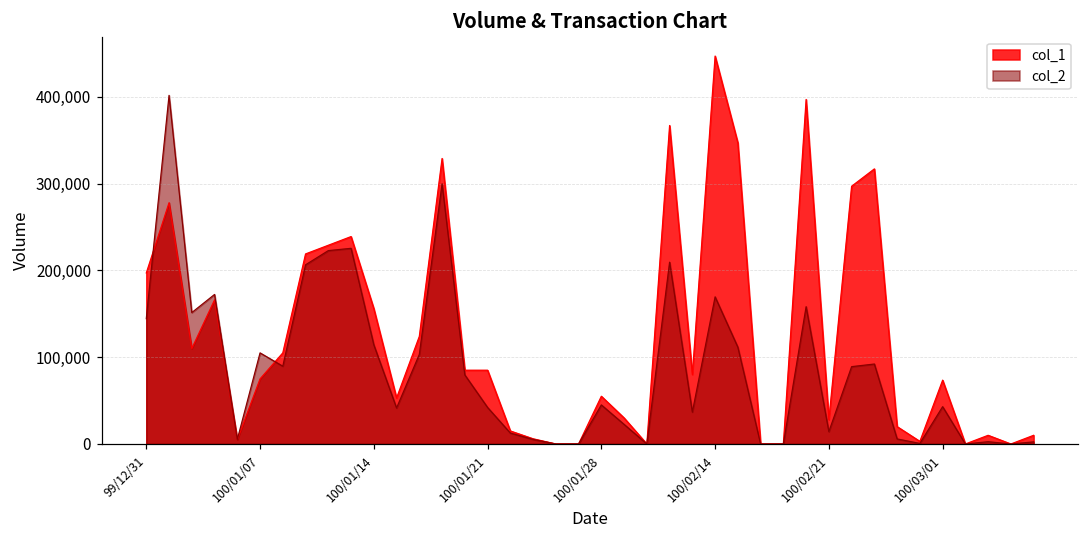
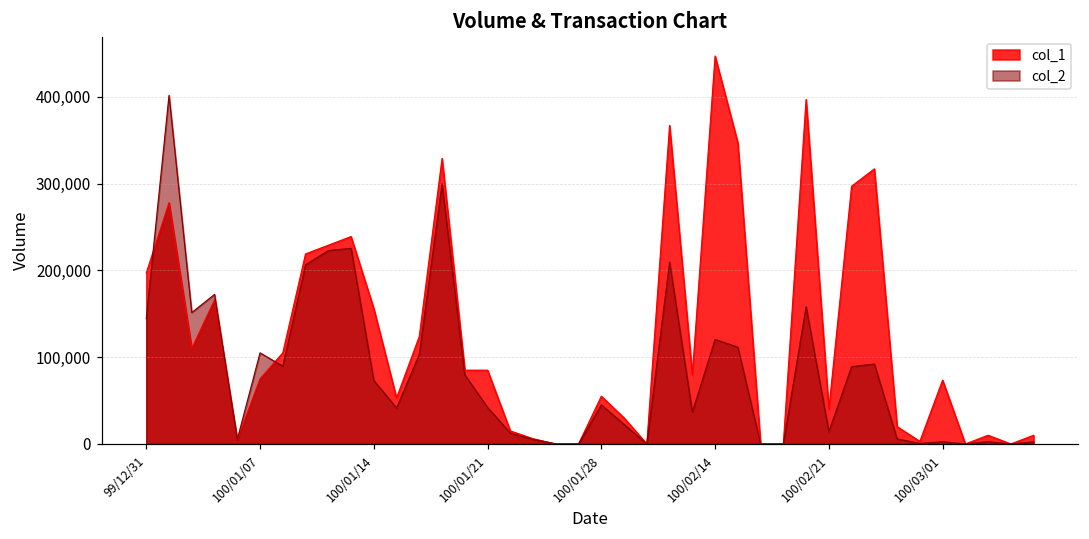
col_2, 100/01/14: 110,000 -> 70,000
col_2, 100/02/14: 170,000 -> 120,000
col_1, 100/02/21: 30,000 -> 40,000
col_2, 100/03/01: 40,000 -> 0
